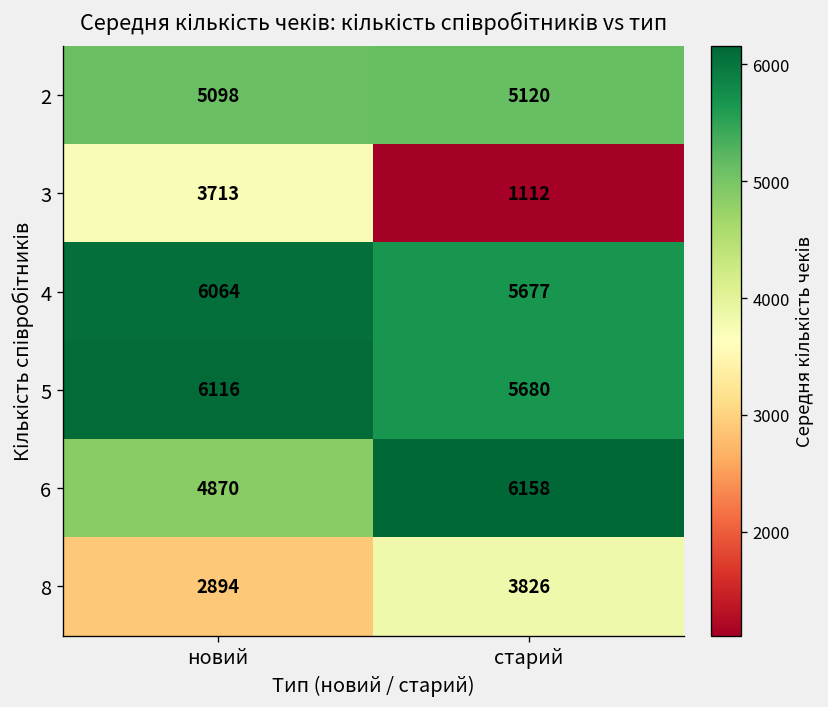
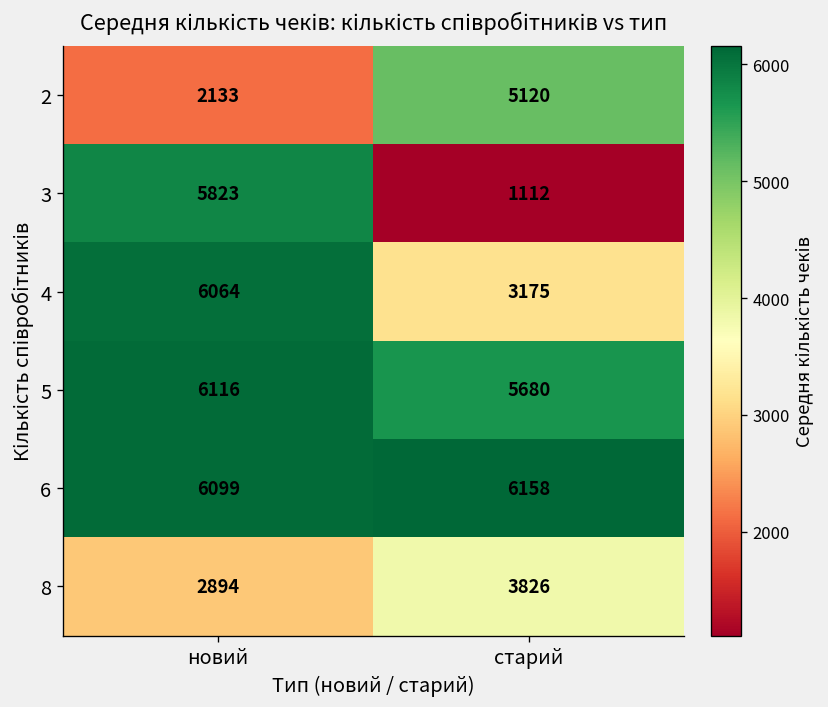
2, новий: 5098 -> 2133
3, новий: 3713 -> 5823
4, старий: 5677 -> 3175
6, новий: 4870 -> 6099
